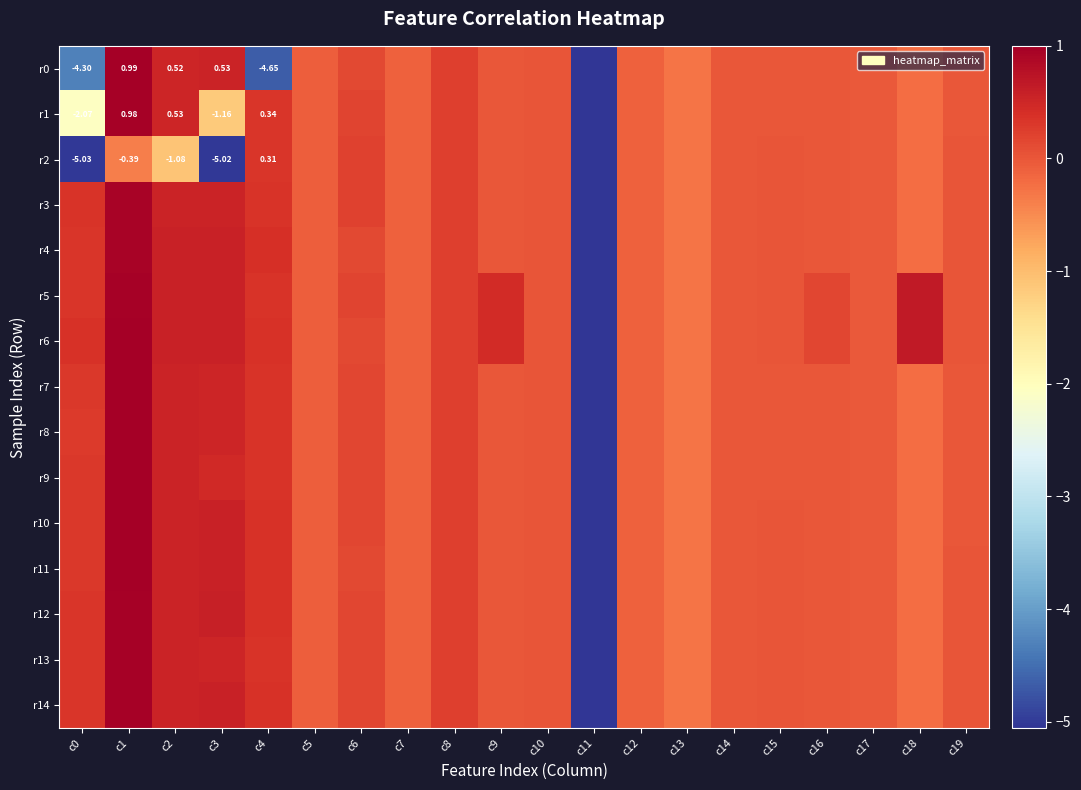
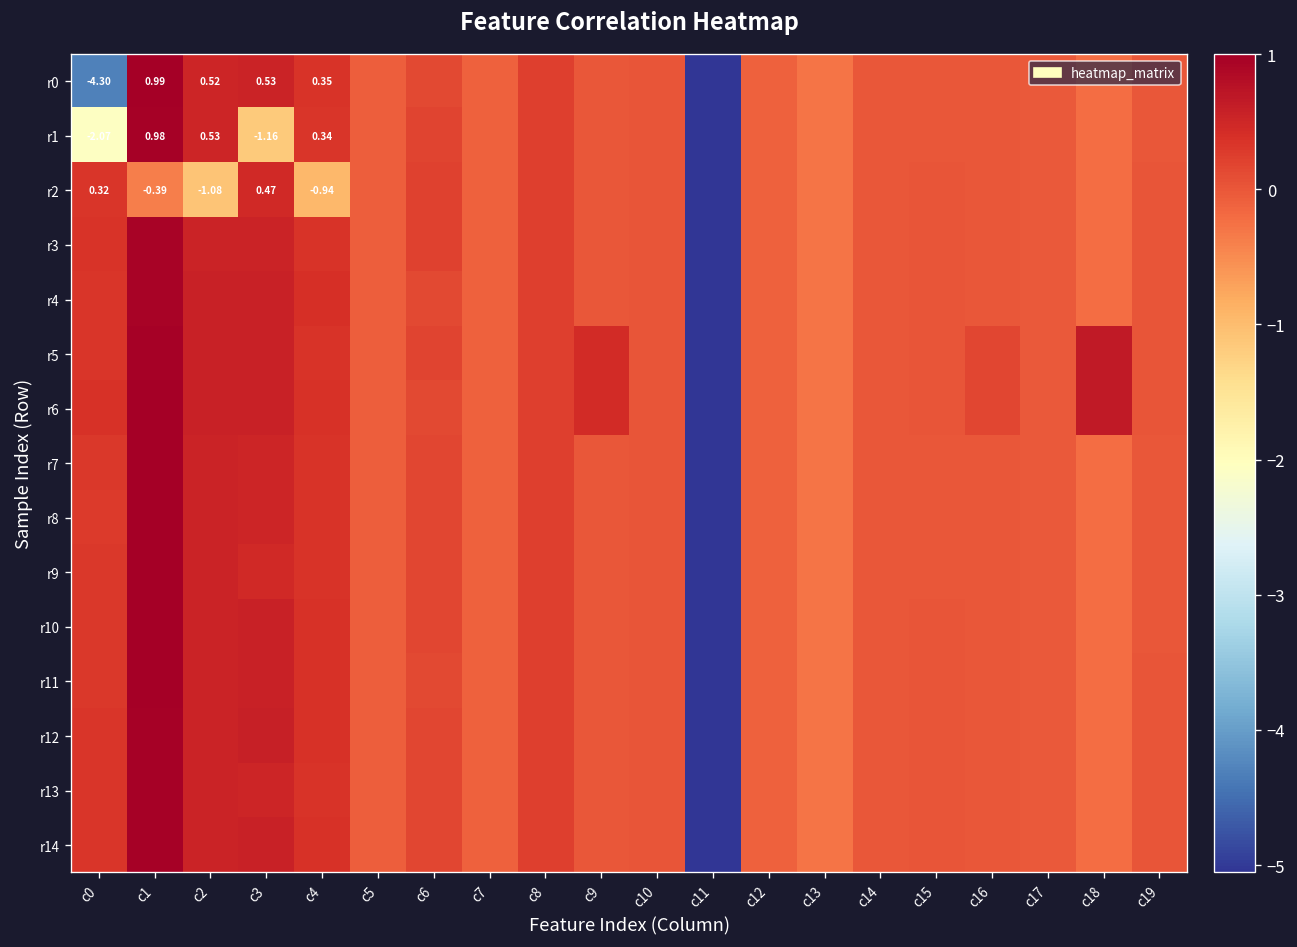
r0, c4: -4.65 -> 0.35
r2, c0: -5.03 -> 0.32
r2, c3: -5.02 -> 0.47
r2, c4: 0.31 -> -0.94
